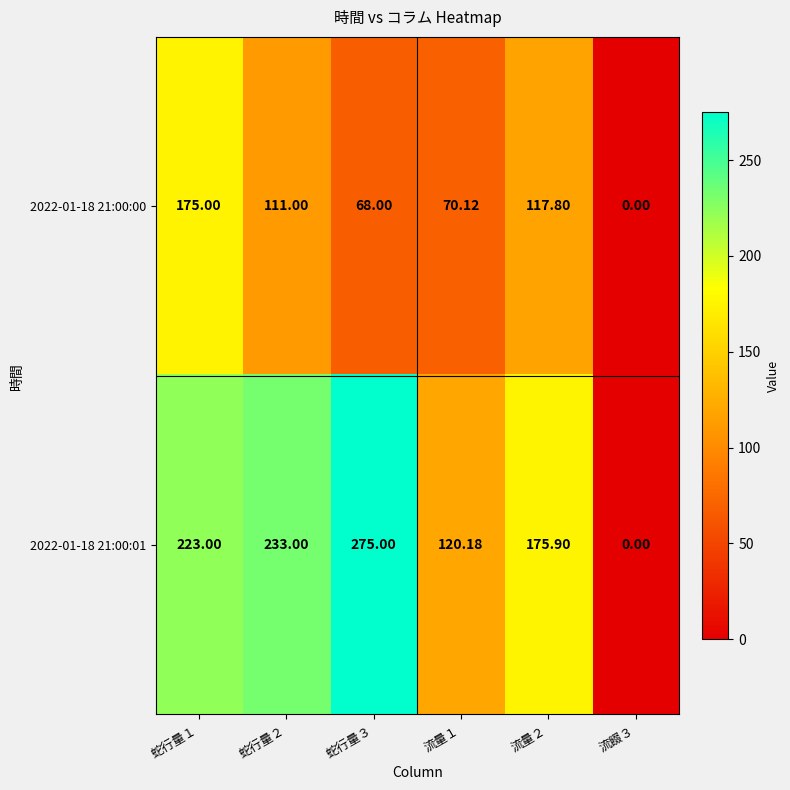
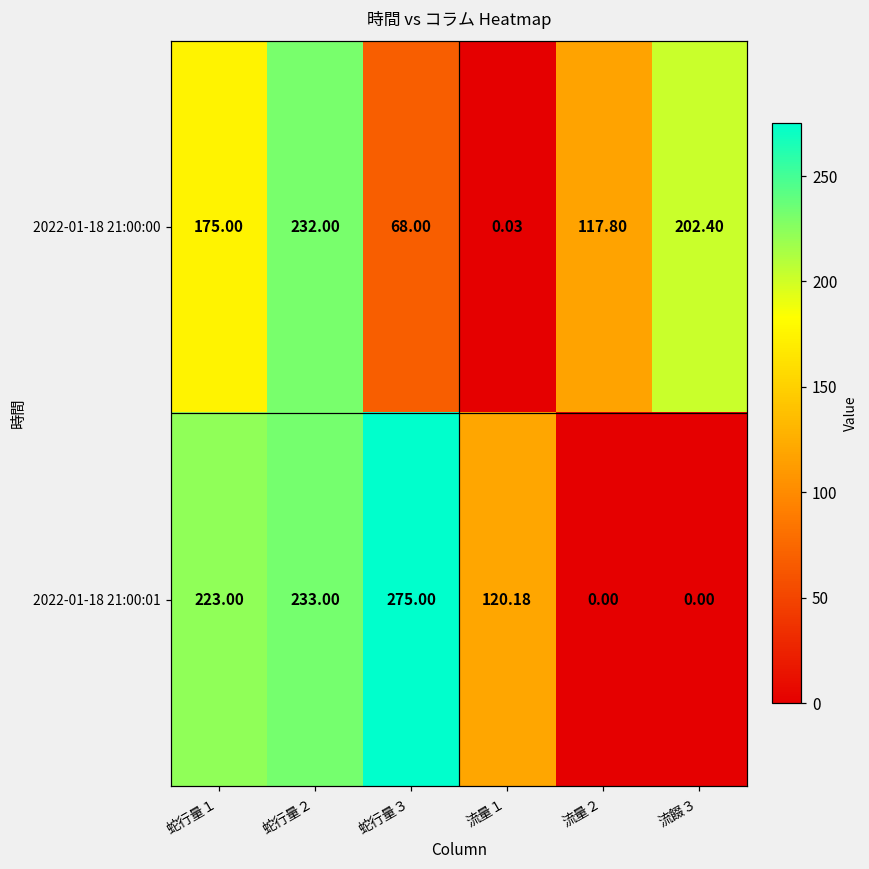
2022-01-18 21:00:00, 蛇行量２: 111.00 -> 232.00
2022-01-18 21:00:00, 流量１: 70.12 -> 0.03
2022-01-18 21:00:00, 流餟３: 0.00 -> 202.40
2022-01-18 21:00:01, 流量２: 175.90 -> 0.00
